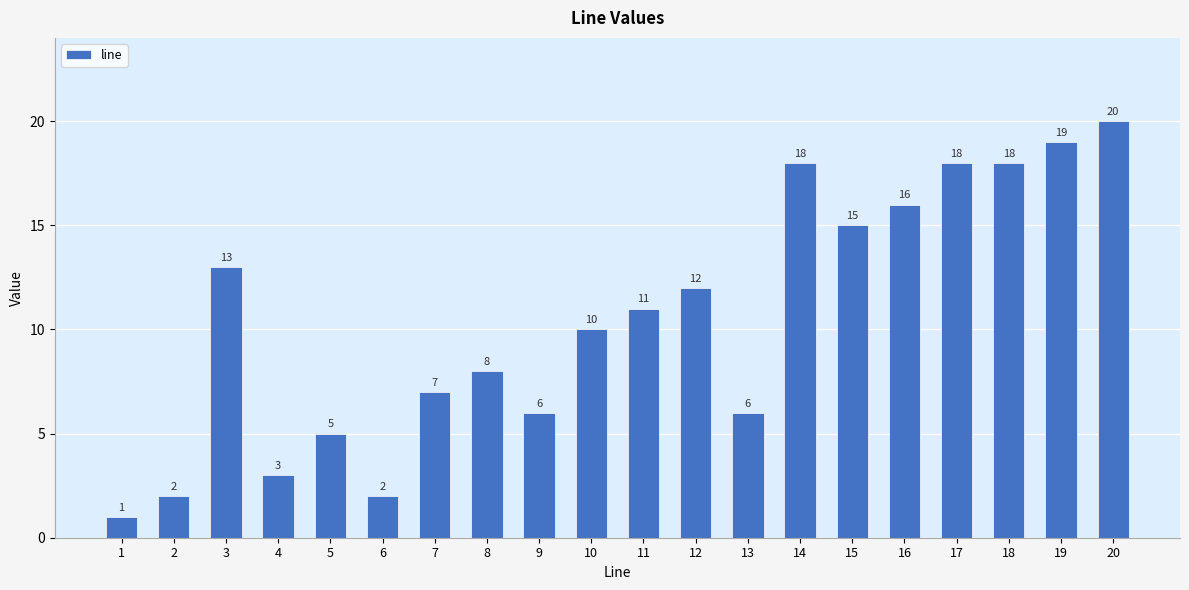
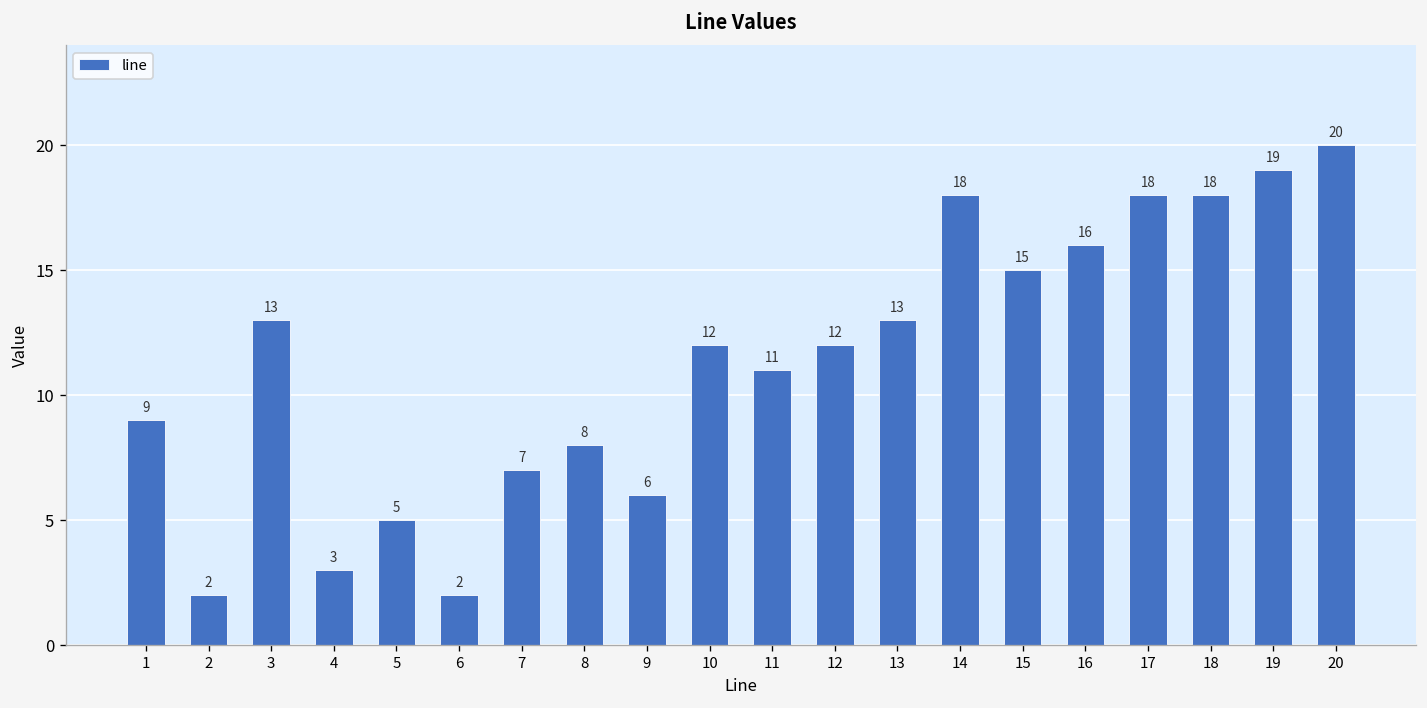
1: 1 -> 9
10: 10 -> 12
13: 6 -> 13
